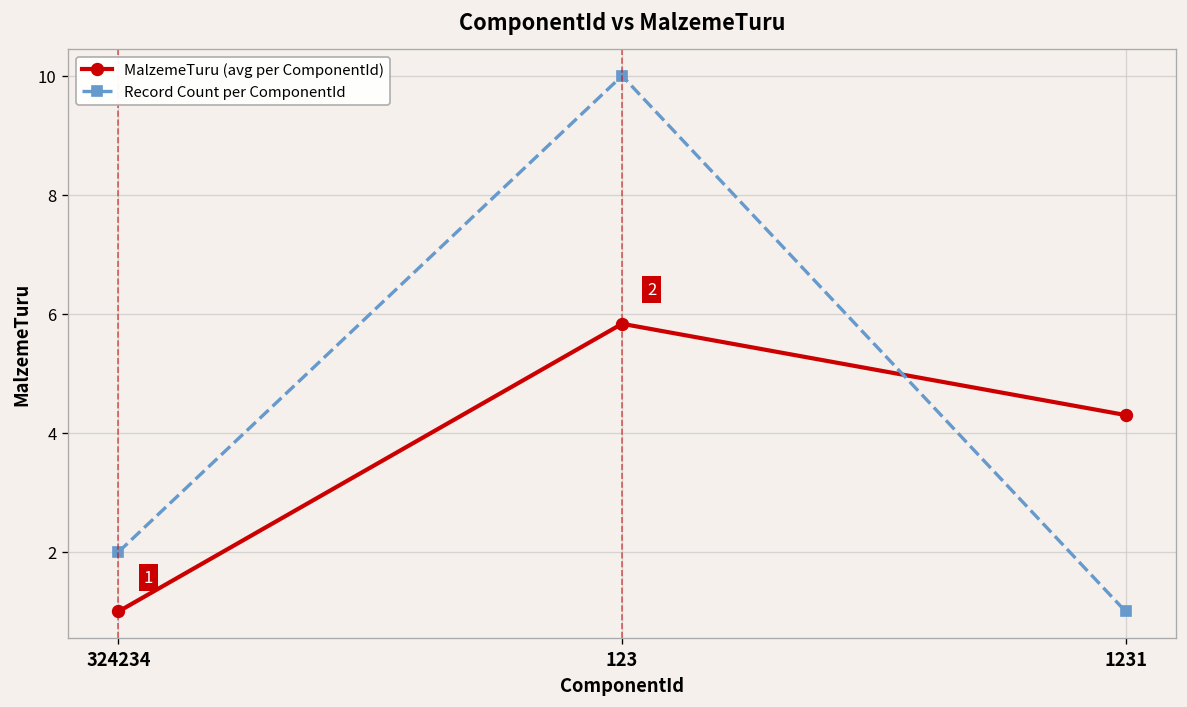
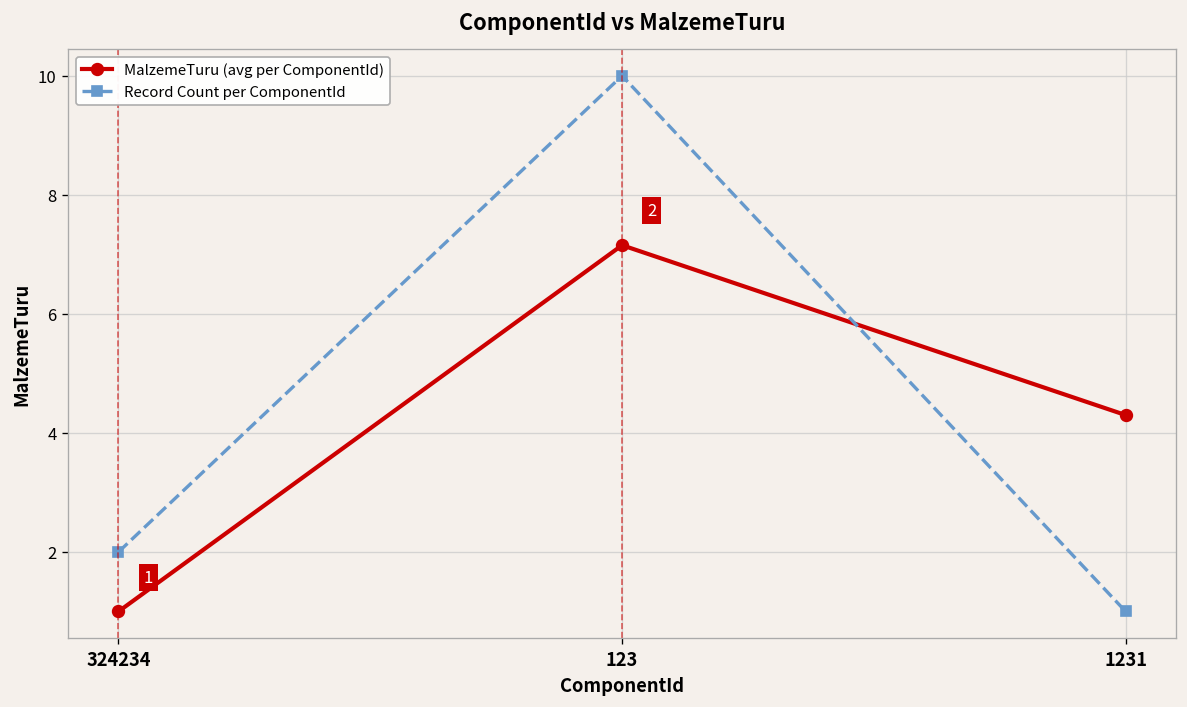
MalzemeTuru (avg per ComponentId), 123: 5.8 -> 7.2
